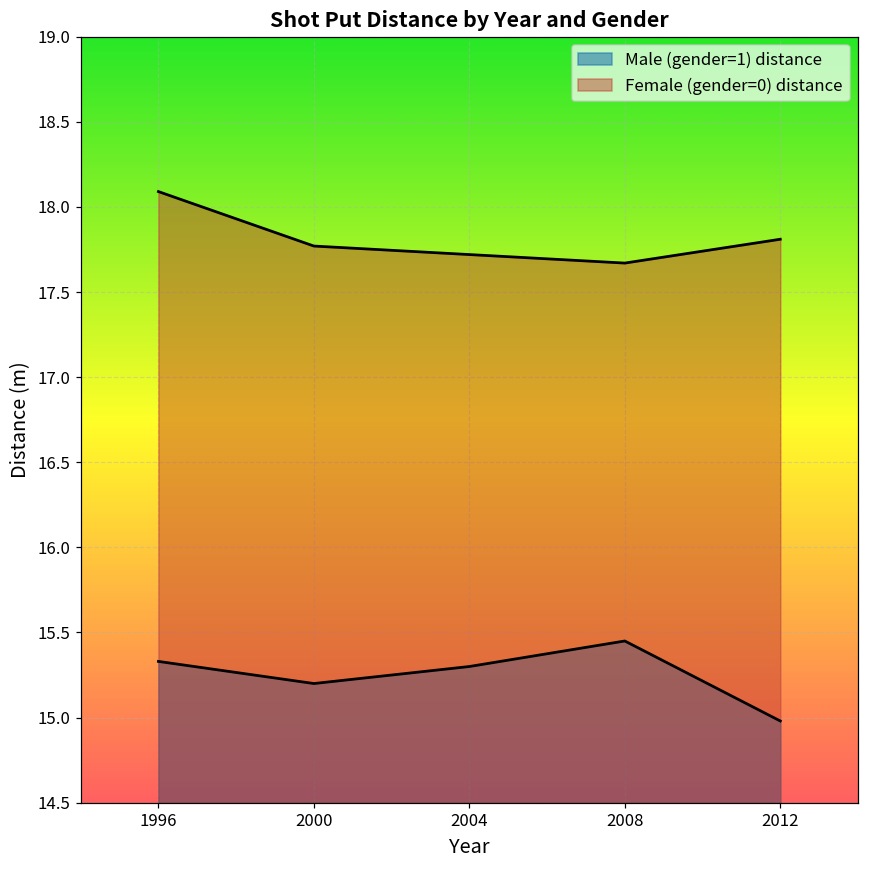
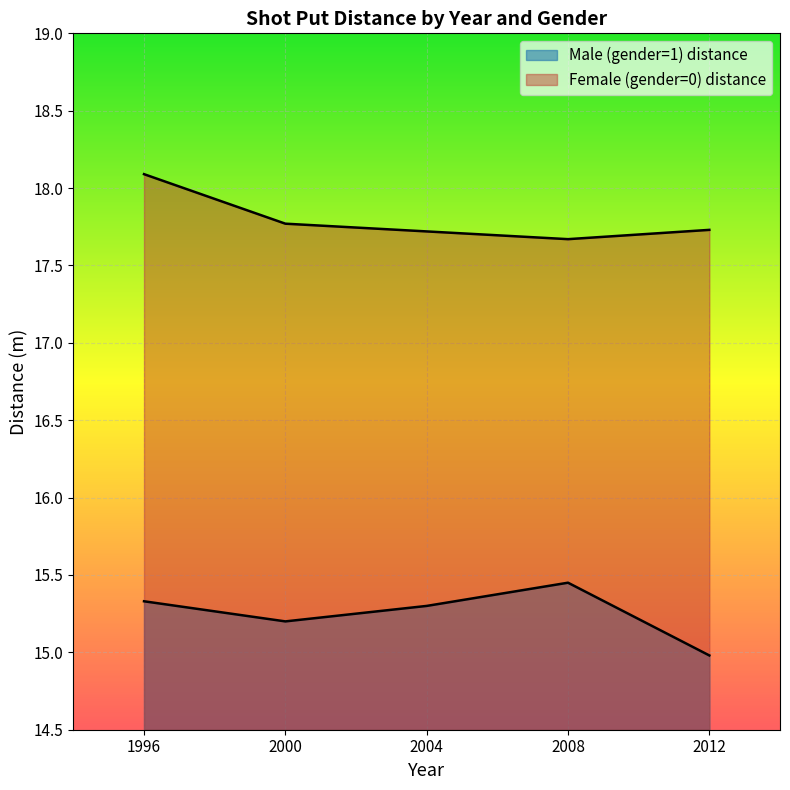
Female (gender=0) distance, 2012: 17.81 -> 17.73
